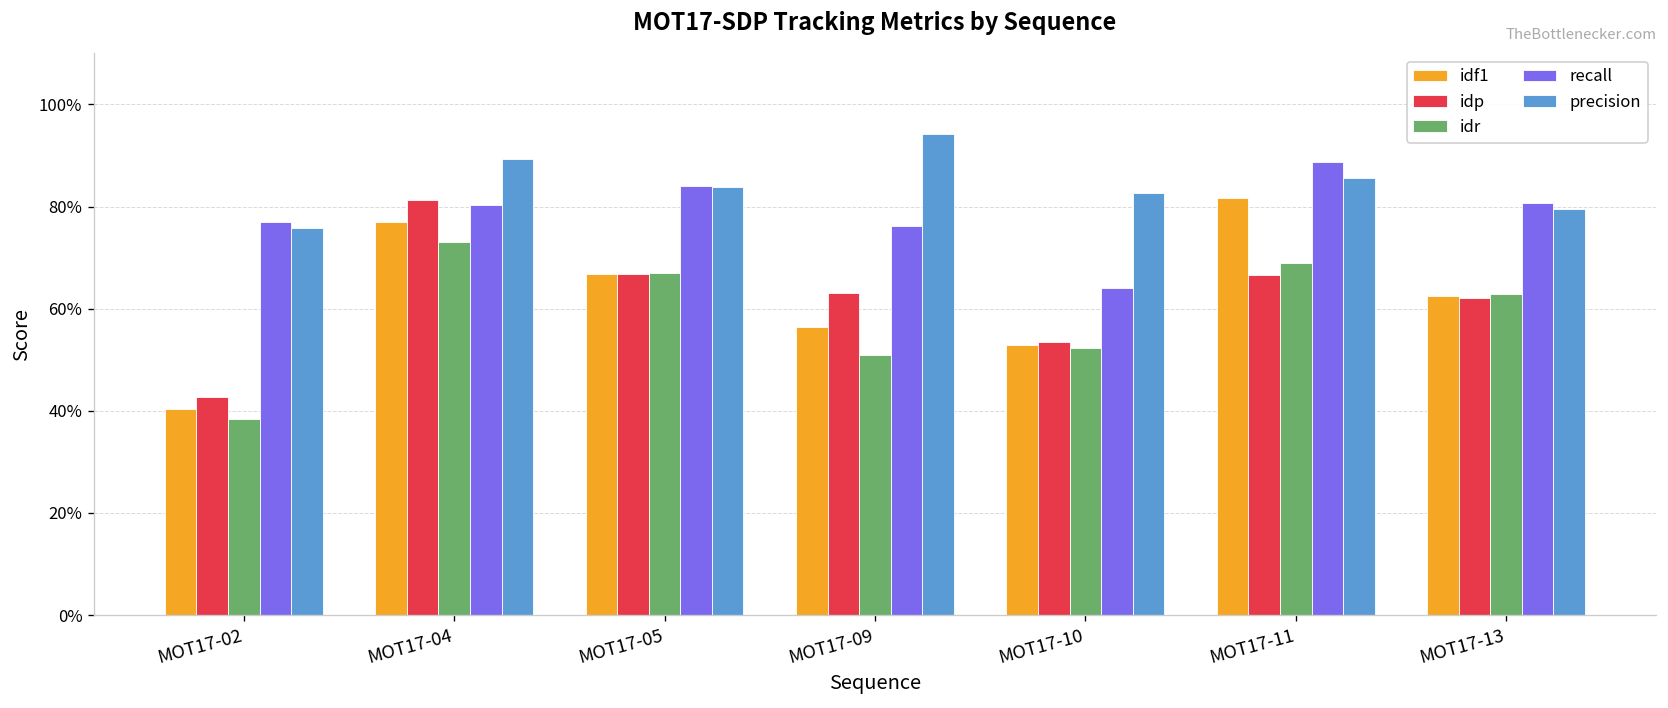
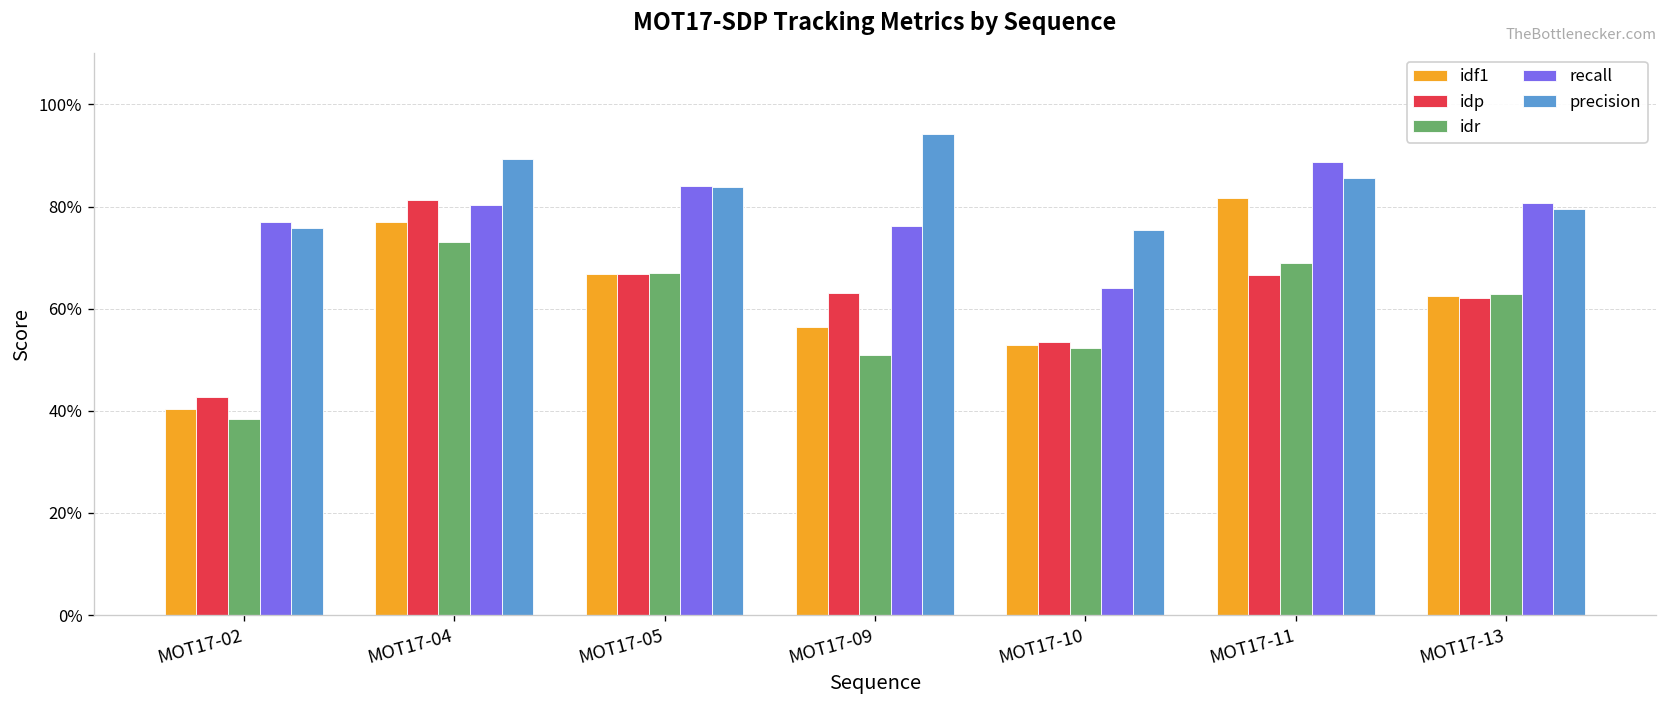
precision, MOT17-10: 83% -> 75%
